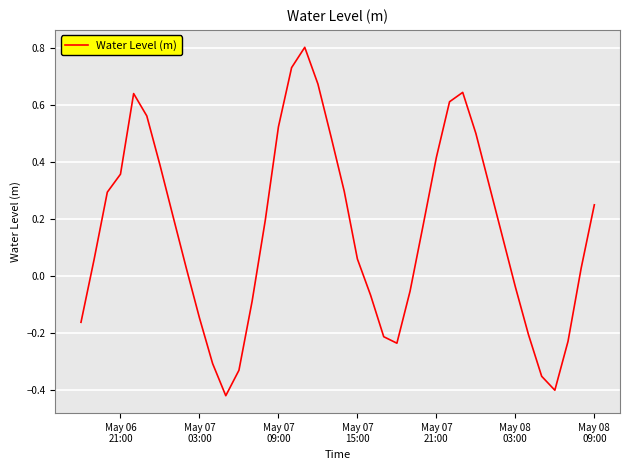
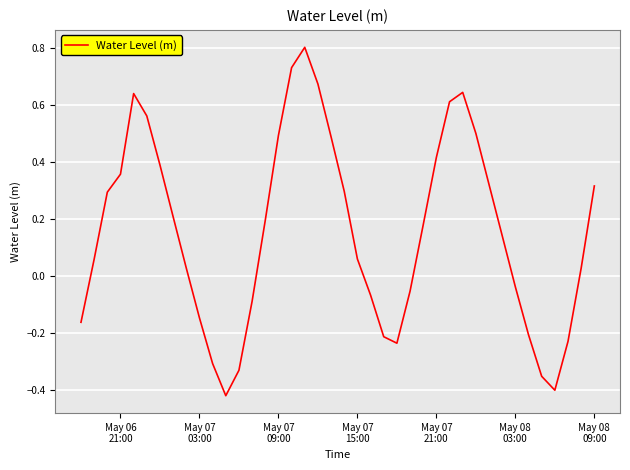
May 07 09:00: 0.52 -> 0.49
May 08 09:00: 0.25 -> 0.32
